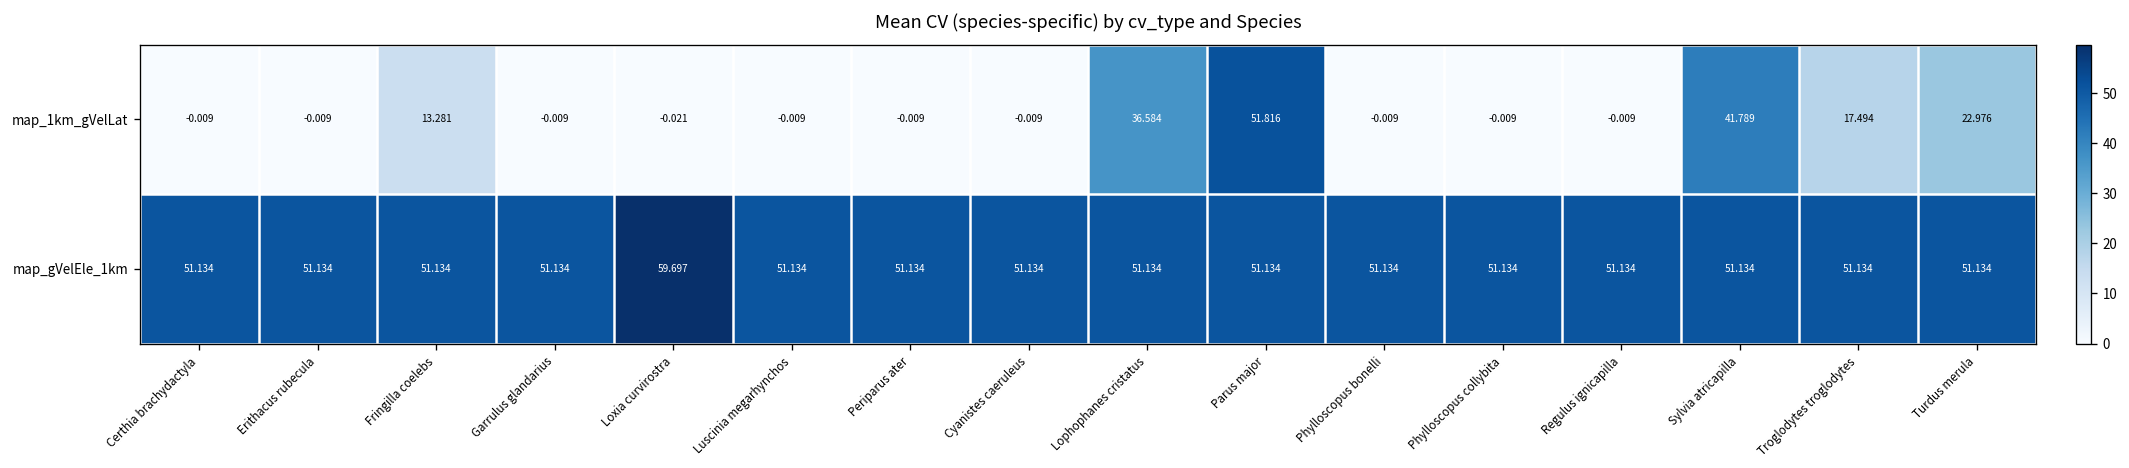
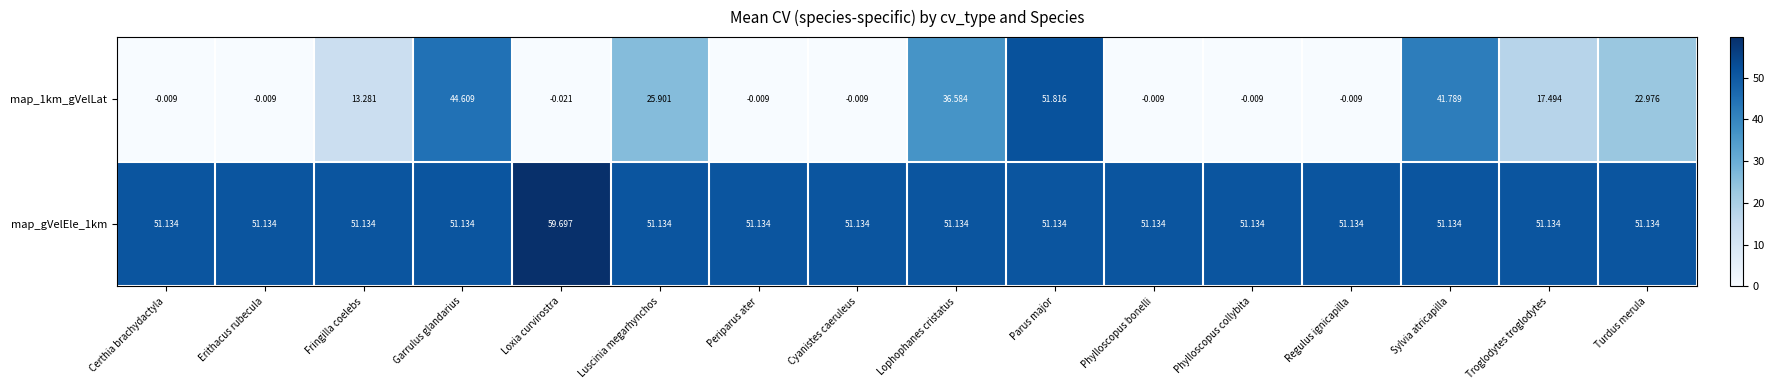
map_1km_gVelLat, Garrulus glandarius: -0.009 -> 44.609
map_1km_gVelLat, Luscinia megarhynchos: -0.009 -> 25.901
